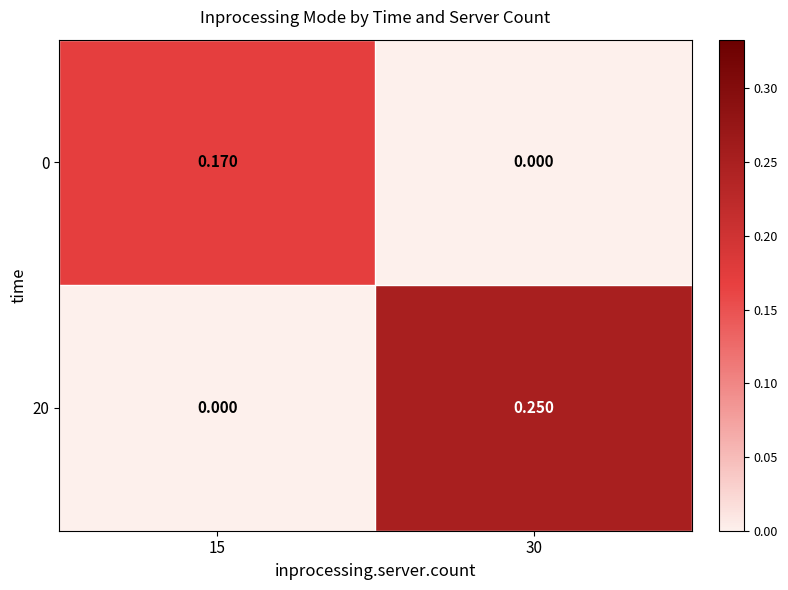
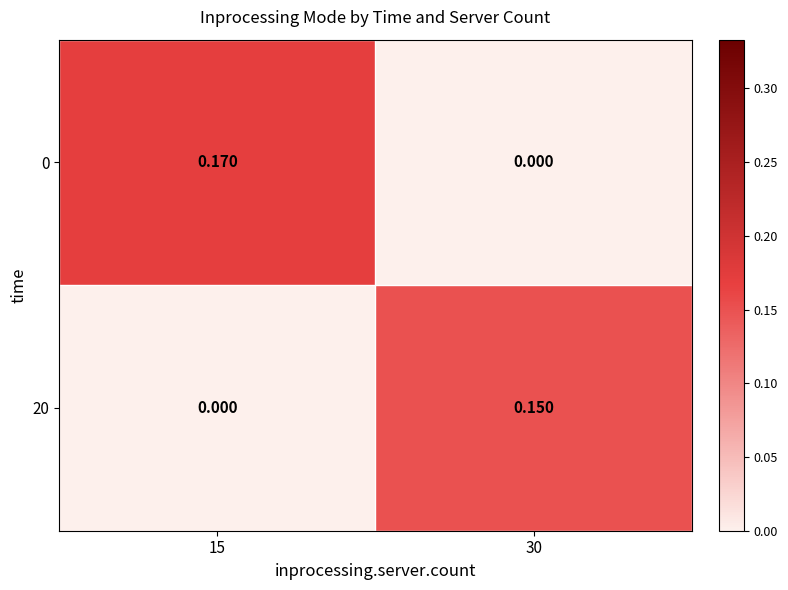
20, 30: 0.250 -> 0.150
